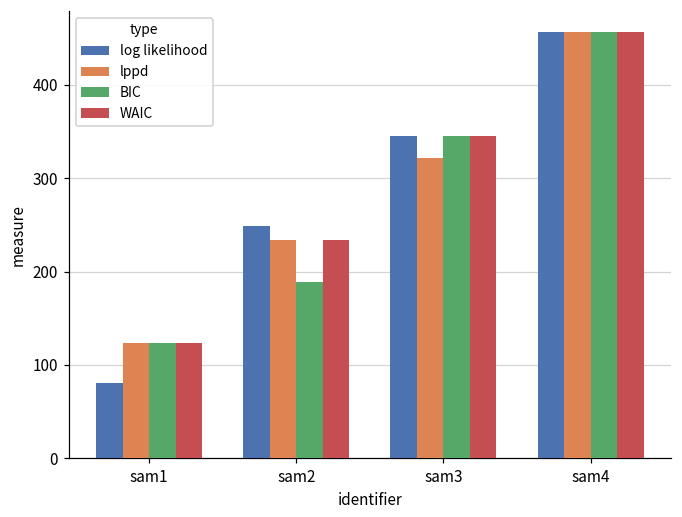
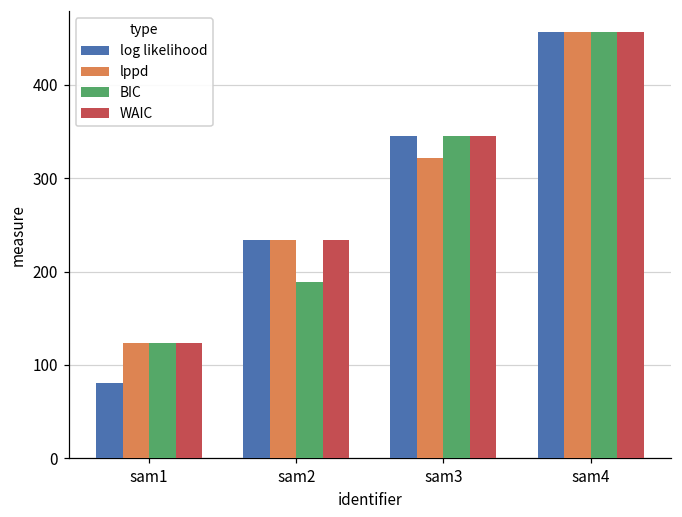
log likelihood, sam2: 250 -> 230
